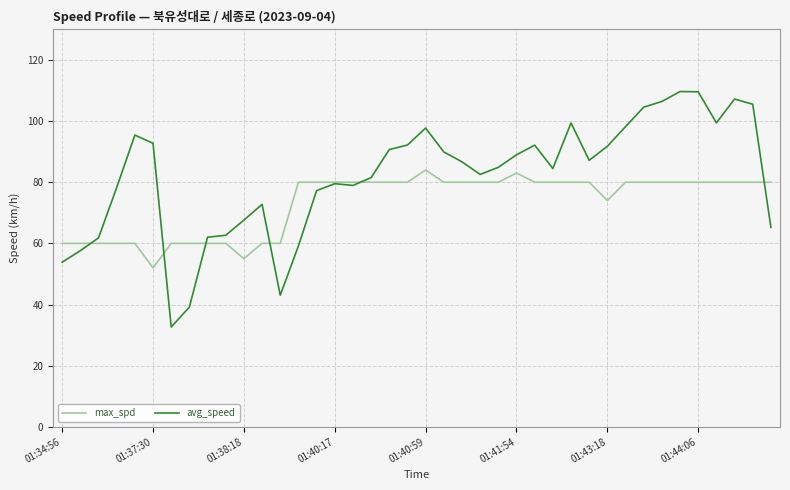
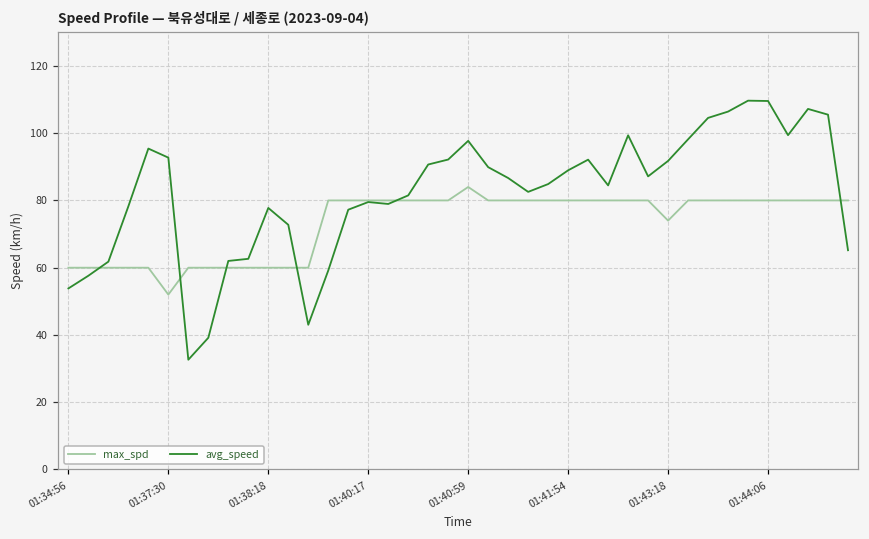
max_spd, 01:38:18: 55 -> 60
avg_speed, 01:38:18: 68 -> 78
max_spd, 01:41:54: 83 -> 80
